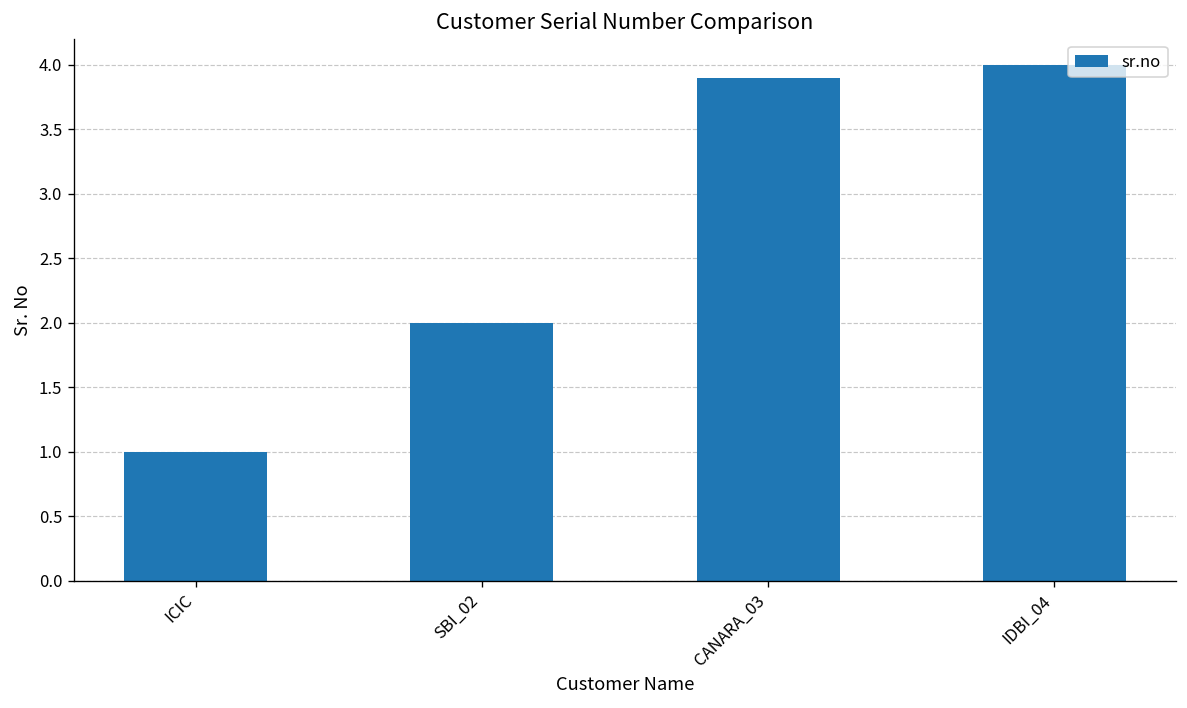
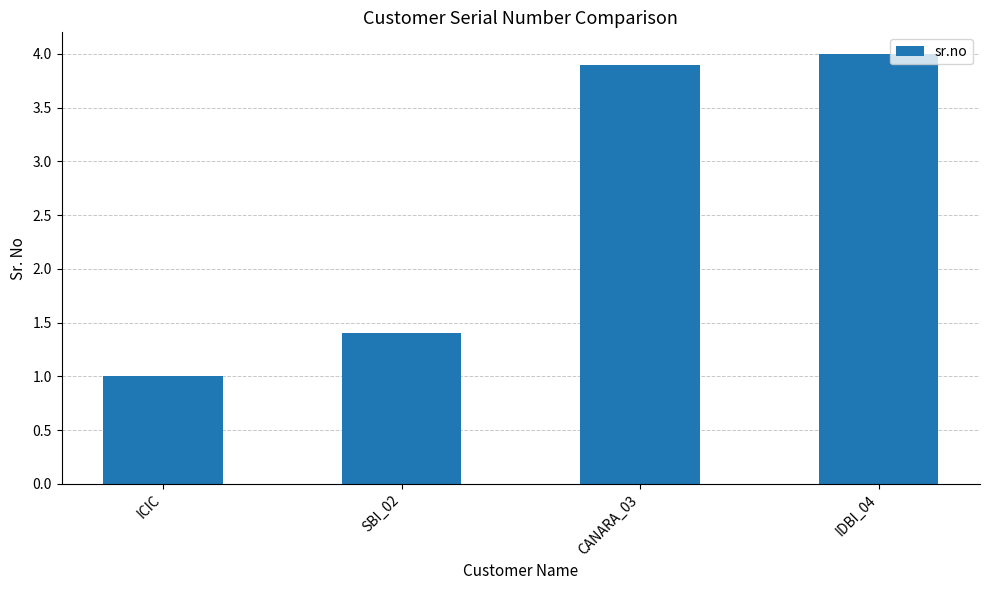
SBI_02: 2.0 -> 1.4
